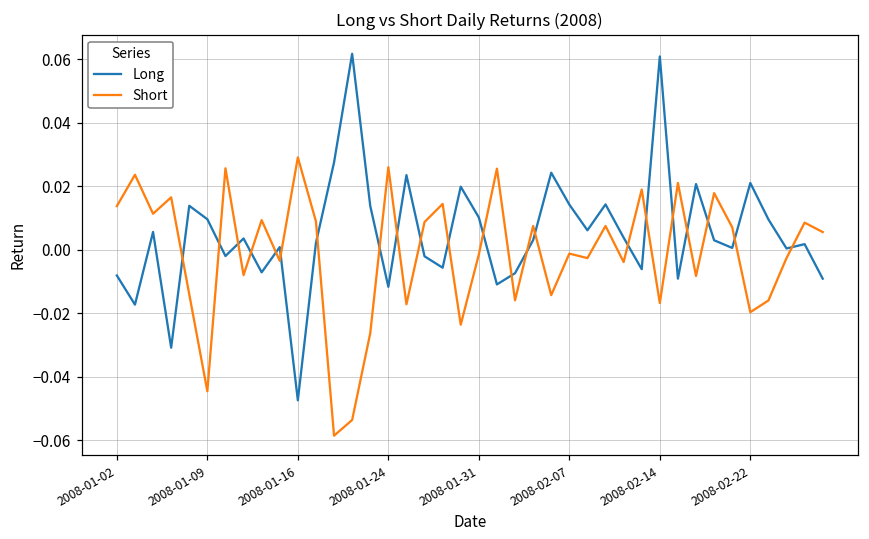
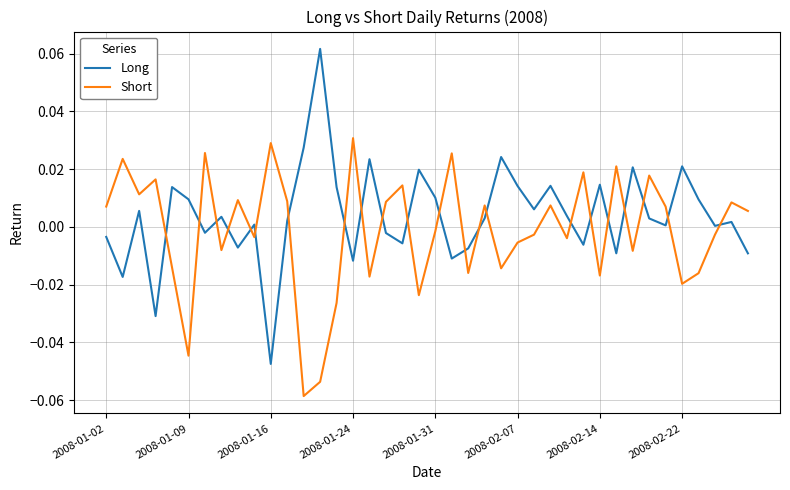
Long, 2008-01-02: -0.008 -> -0.003
Short, 2008-01-02: 0.014 -> 0.007
Short, 2008-01-24: 0.026 -> 0.031
Short, 2008-02-07: -0.001 -> -0.005
Long, 2008-02-14: 0.061 -> 0.015
